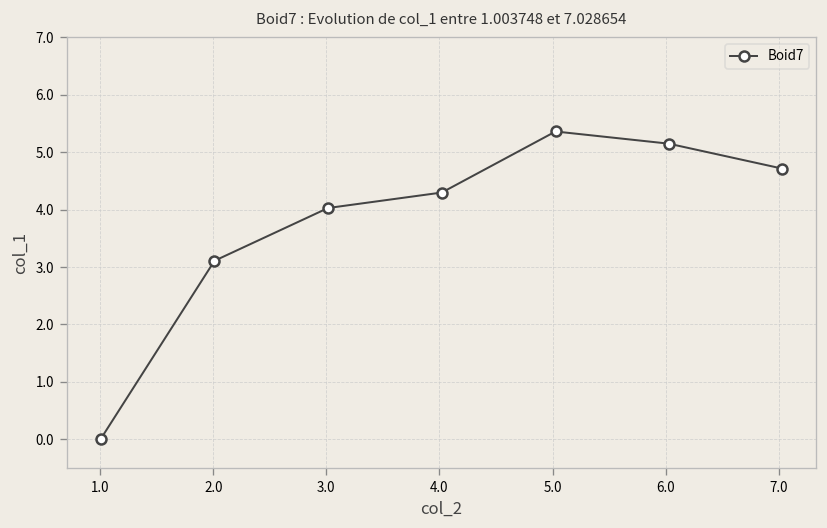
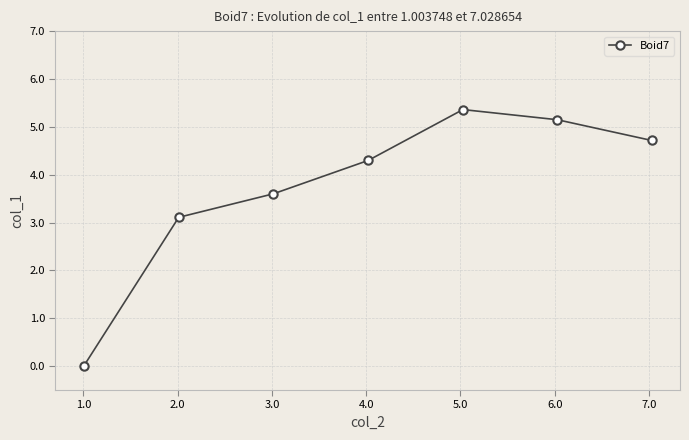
3.0: 4.0 -> 3.6
